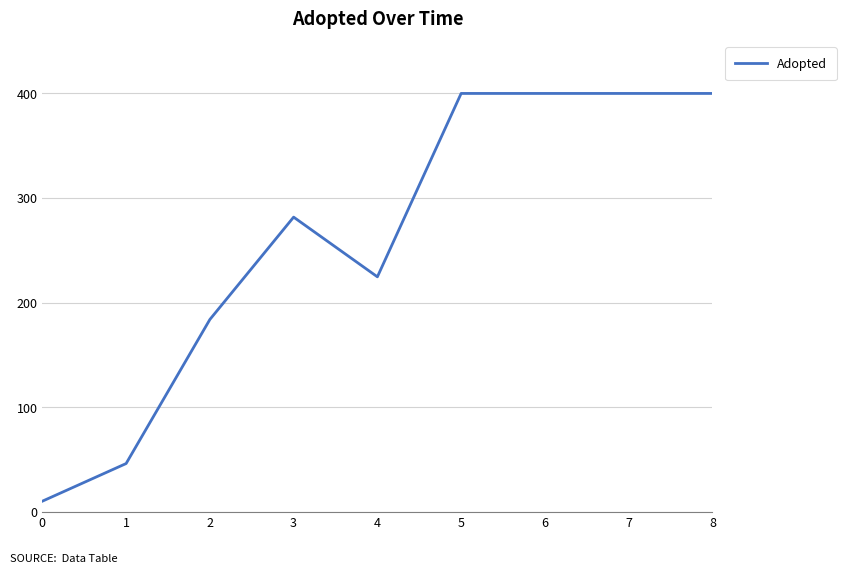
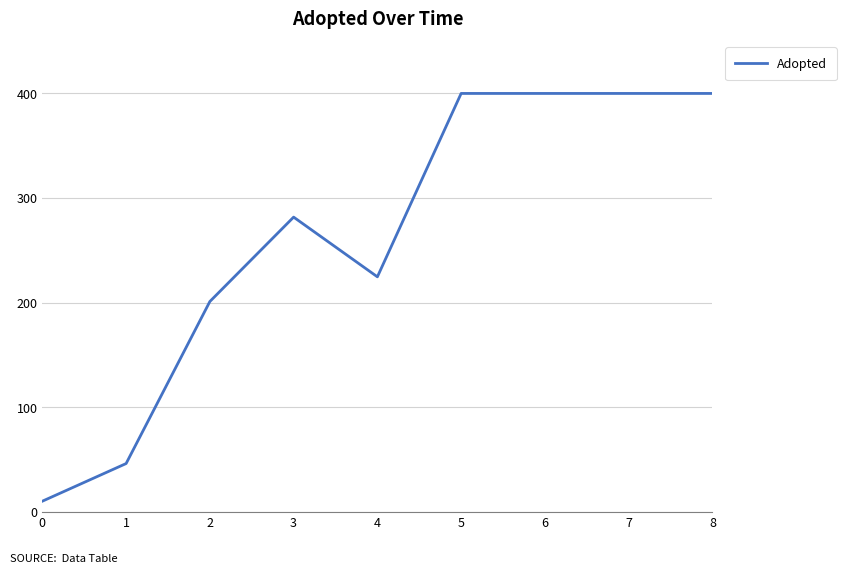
2: 184 -> 201
